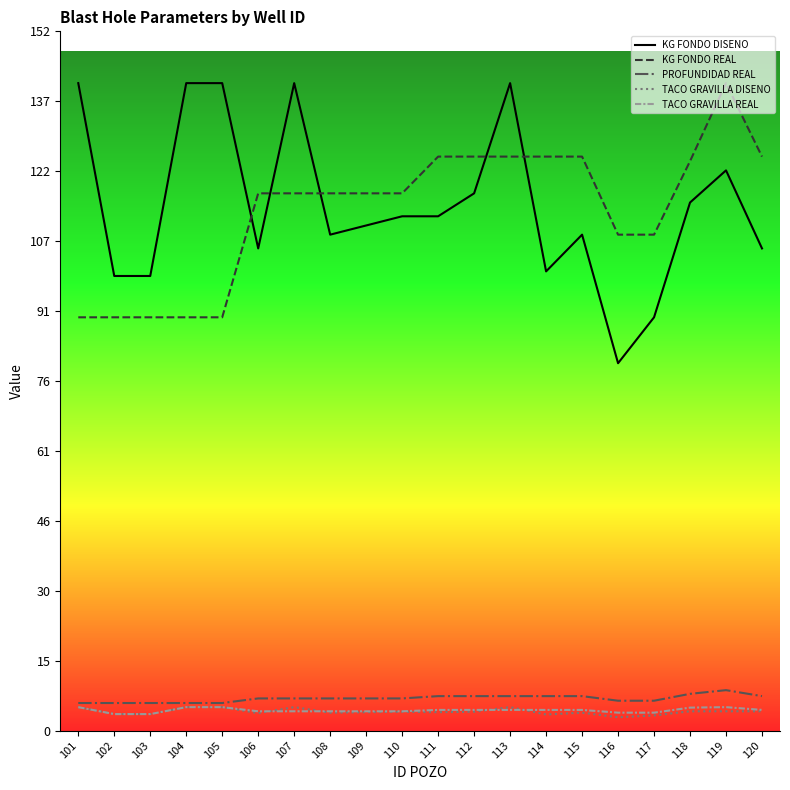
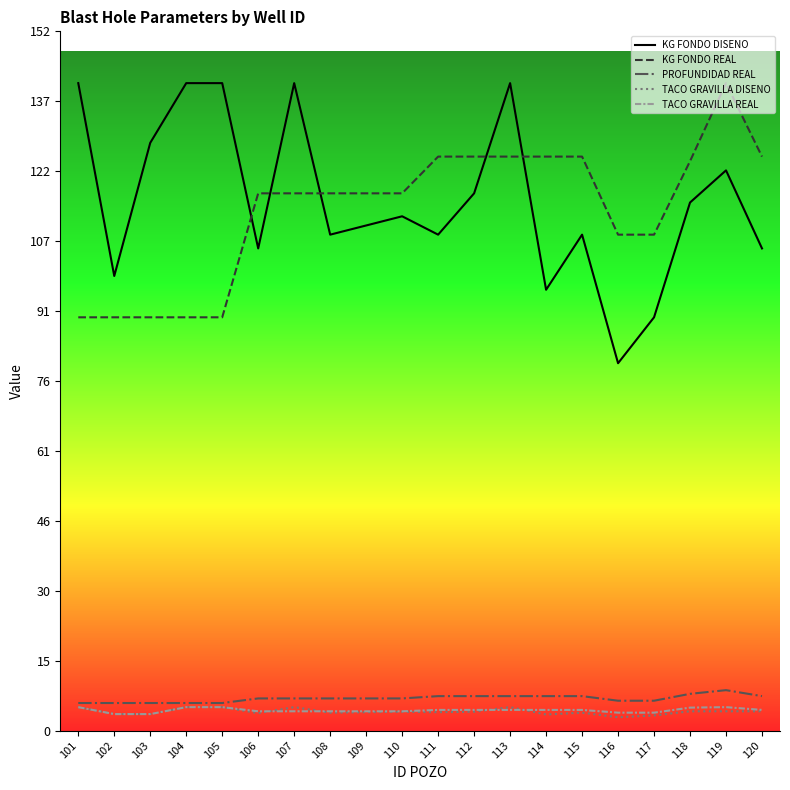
KG FONDO DISENO, 103: 99 -> 128
KG FONDO DISENO, 111: 112 -> 108
KG FONDO DISENO, 114: 100 -> 96
